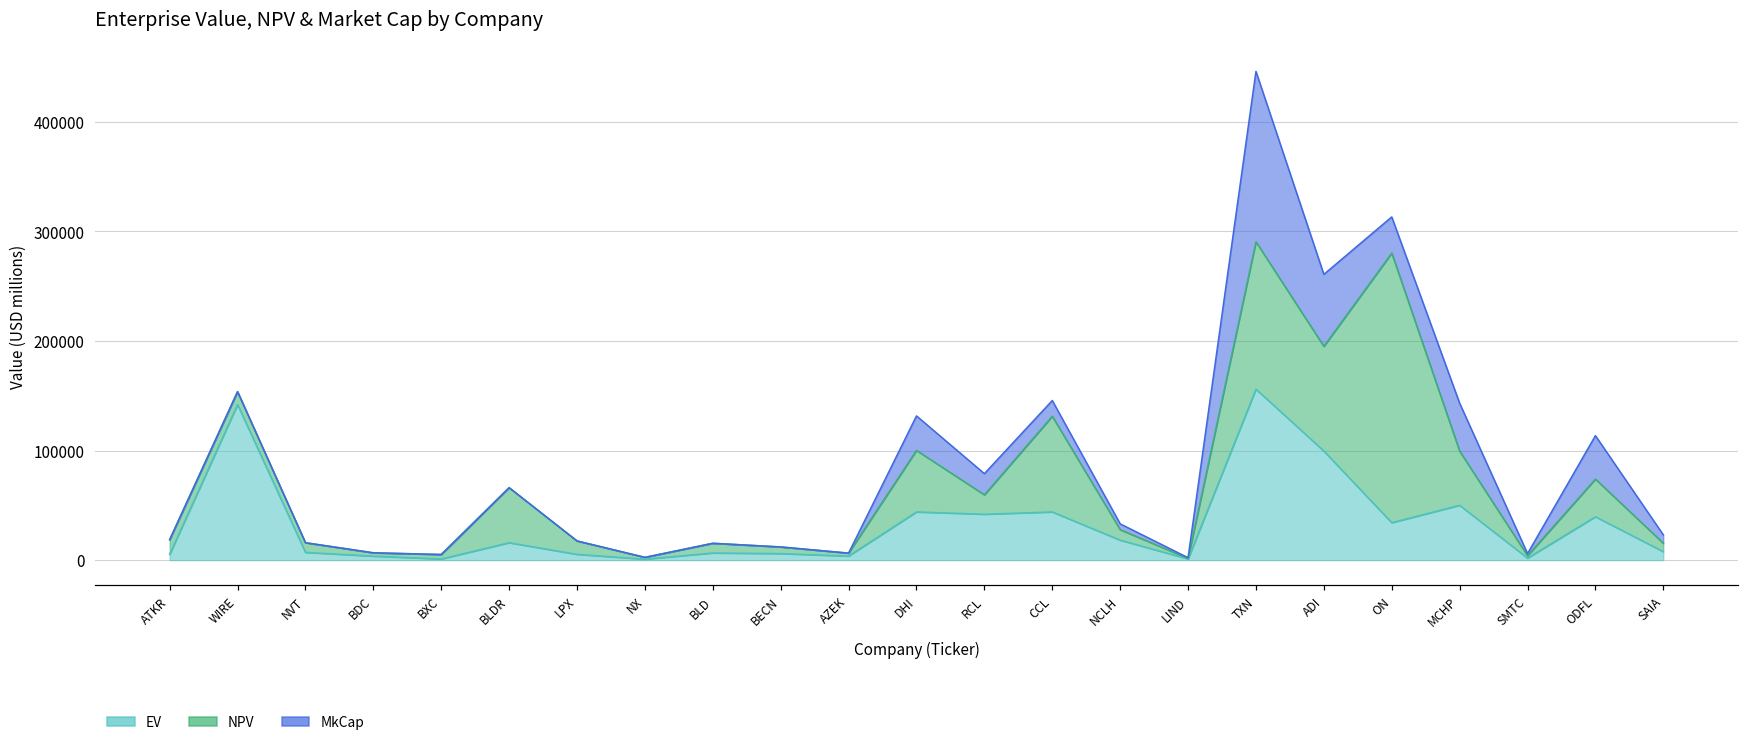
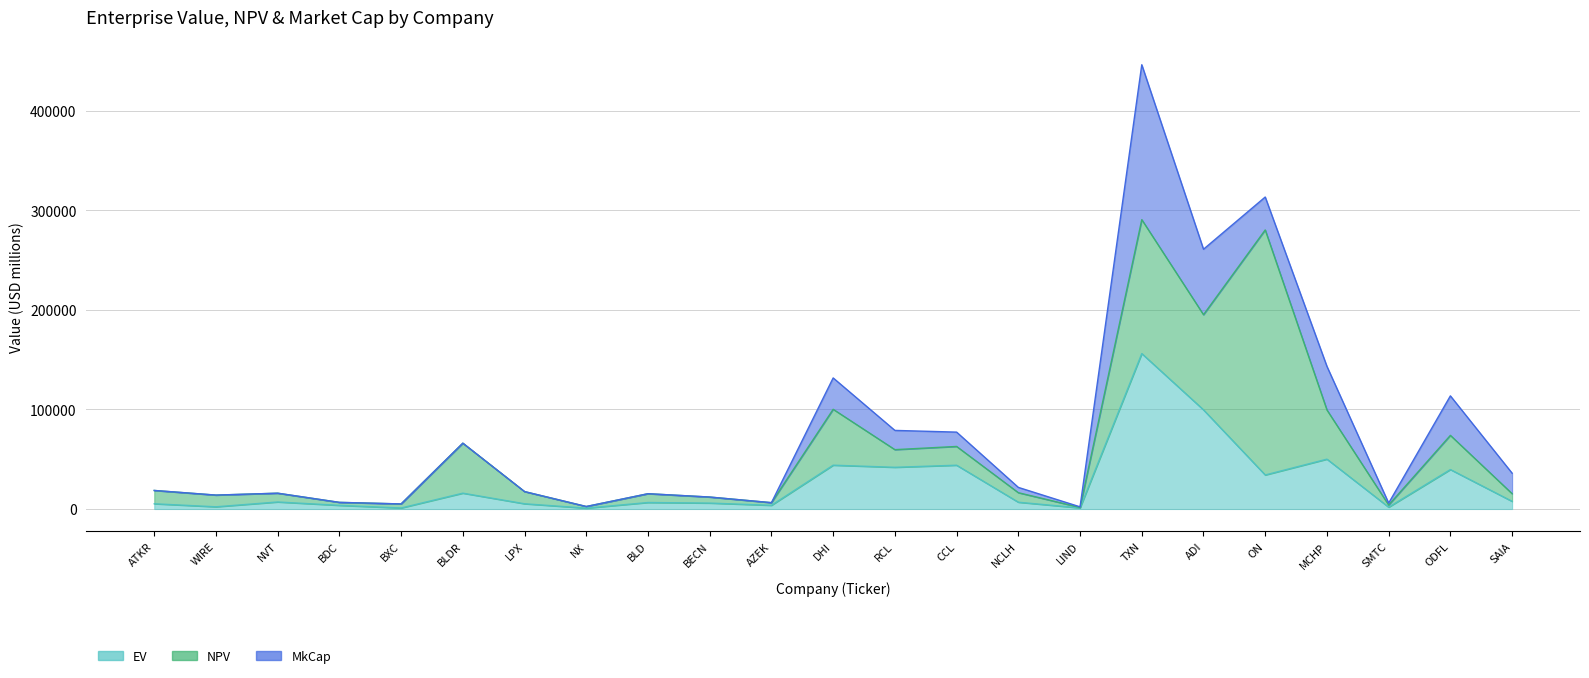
EV, WIRE: 140000 -> 0
NPV, CCL: 90000 -> 20000
EV, NCLH: 20000 -> 10000
MkCap, SAIA: 10000 -> 20000
